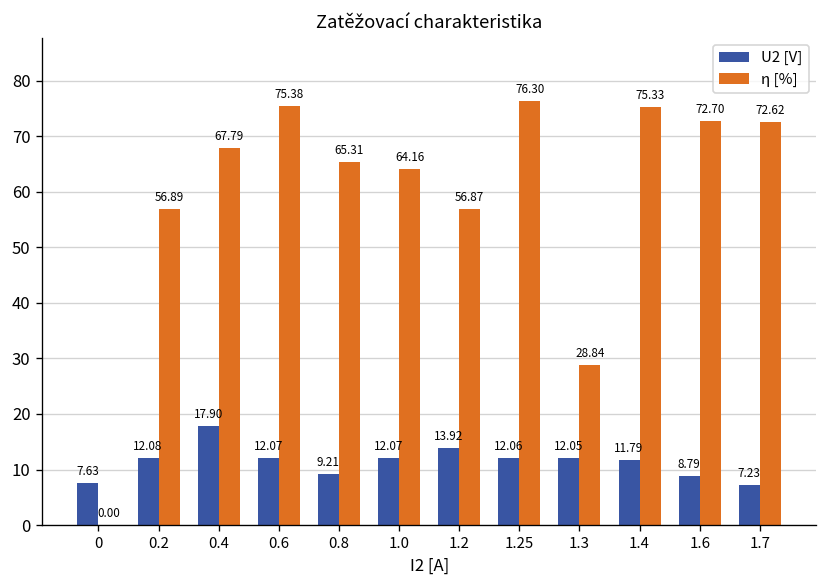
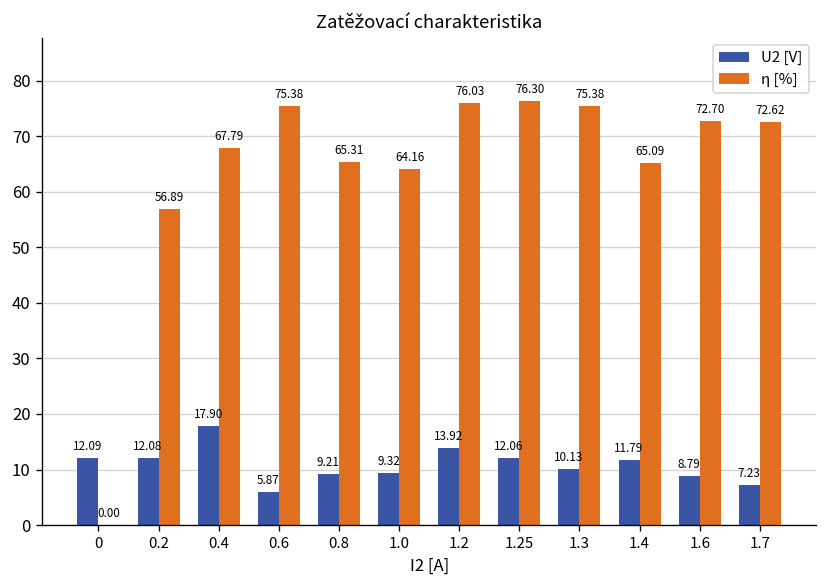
U2 [V], 0: 7.63 -> 12.09
U2 [V], 0.6: 12.07 -> 5.87
U2 [V], 1.0: 12.07 -> 9.32
η [%], 1.2: 56.87 -> 76.03
U2 [V], 1.3: 12.05 -> 10.13
η [%], 1.3: 28.84 -> 75.38
η [%], 1.4: 75.33 -> 65.09
